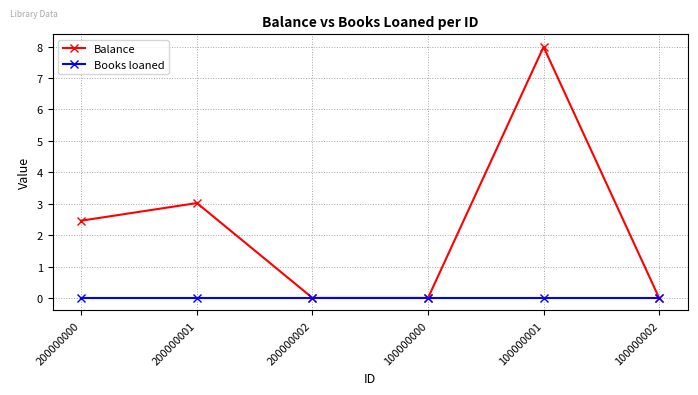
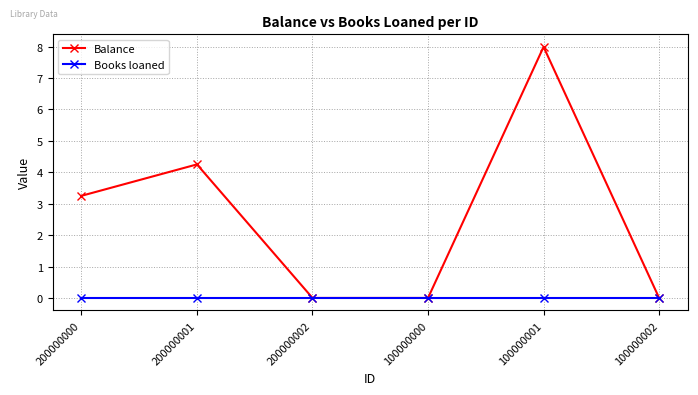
Balance, 200000000: 2.5 -> 3.3
Balance, 200000001: 3.0 -> 4.3
